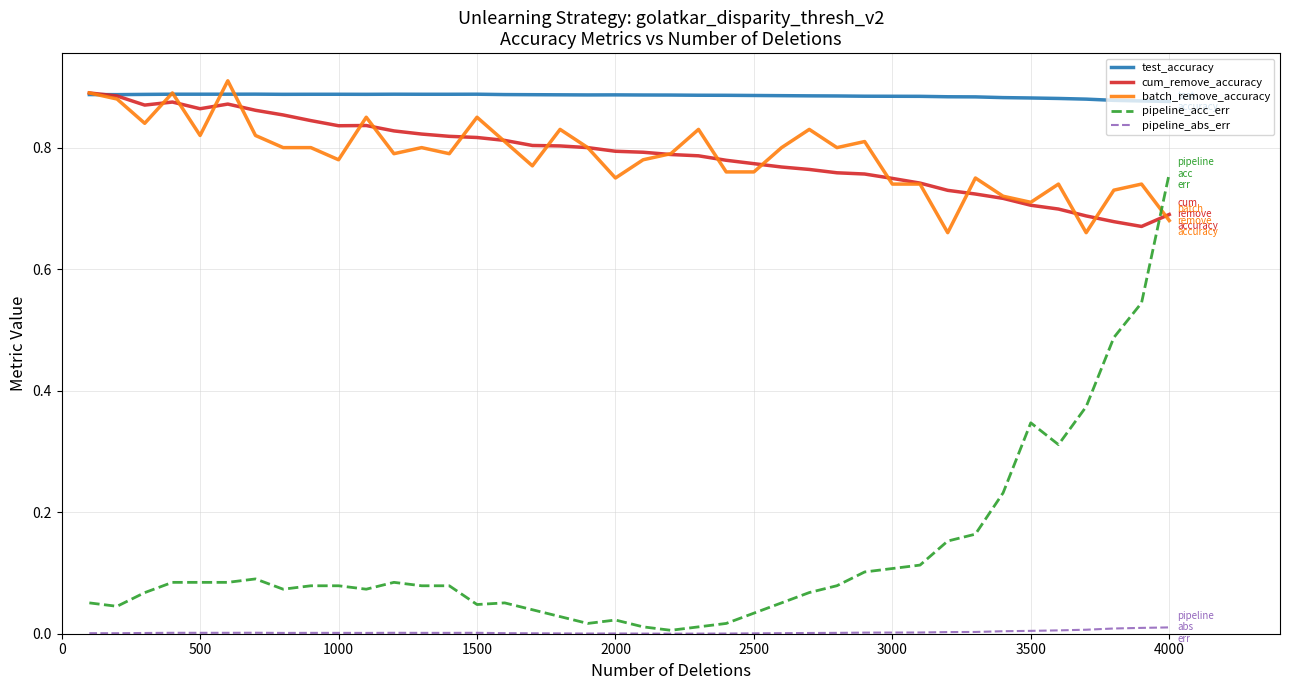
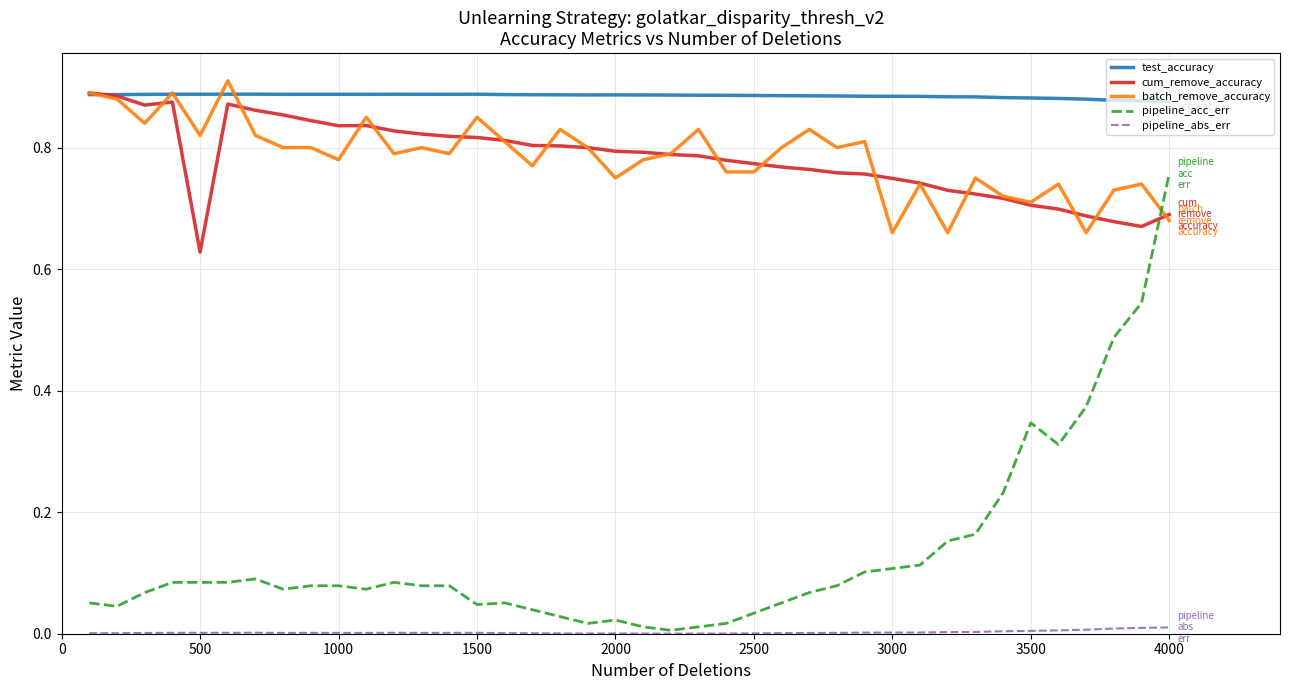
cum_remove_accuracy, 500: 0.86 -> 0.63
batch_remove_accuracy, 3000: 0.74 -> 0.66
